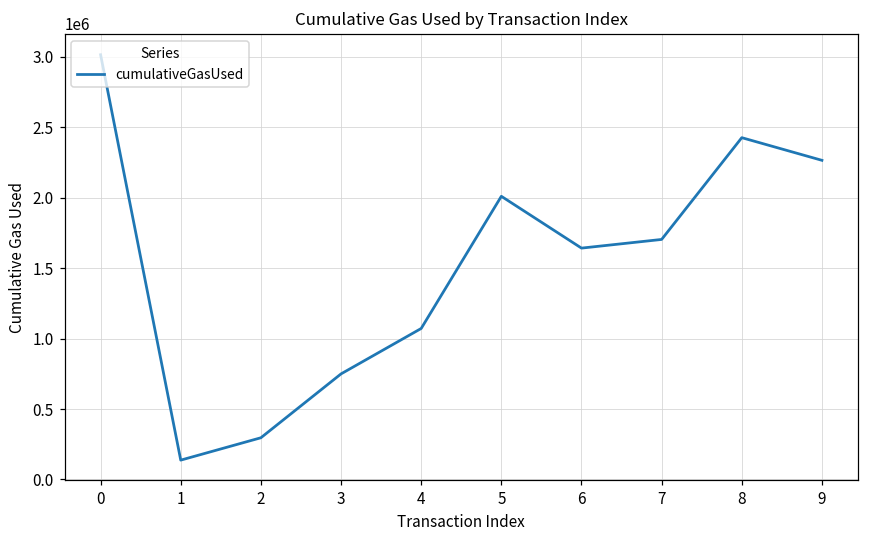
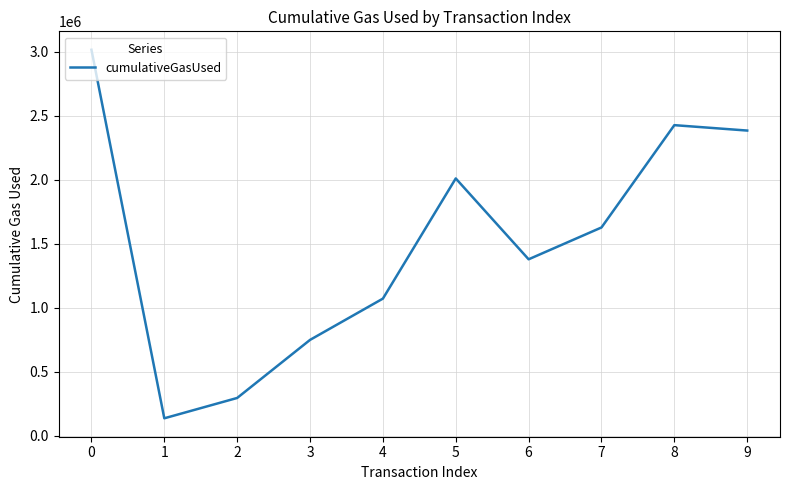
6: 1640000 -> 1380000
7: 1700000 -> 1630000
9: 2270000 -> 2380000
